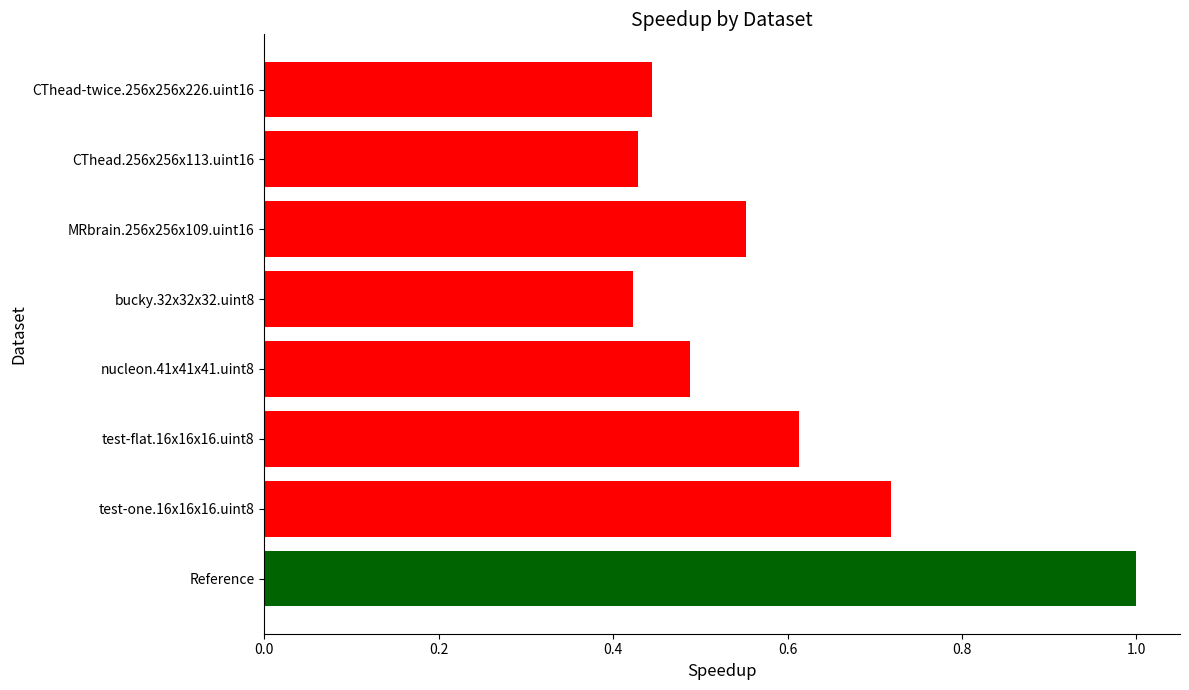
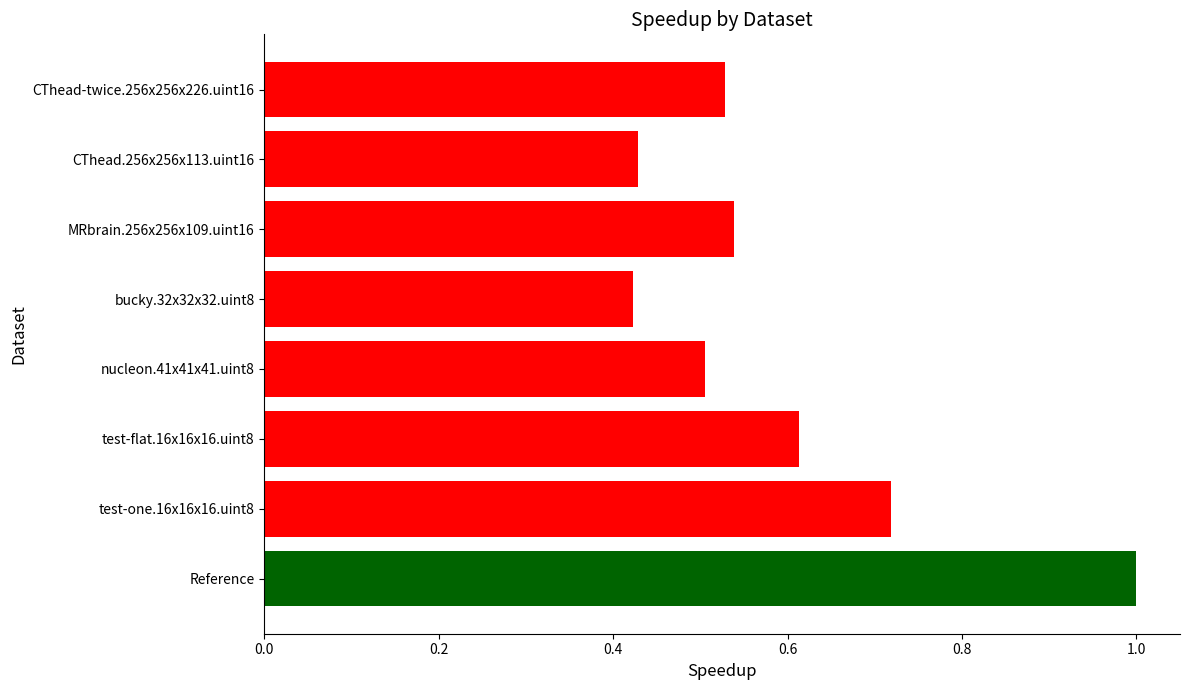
CThead-twice.256x256x226.uint16: 0.44 -> 0.53
MRbrain.256x256x109.uint16: 0.55 -> 0.54
nucleon.41x41x41.uint8: 0.49 -> 0.50
